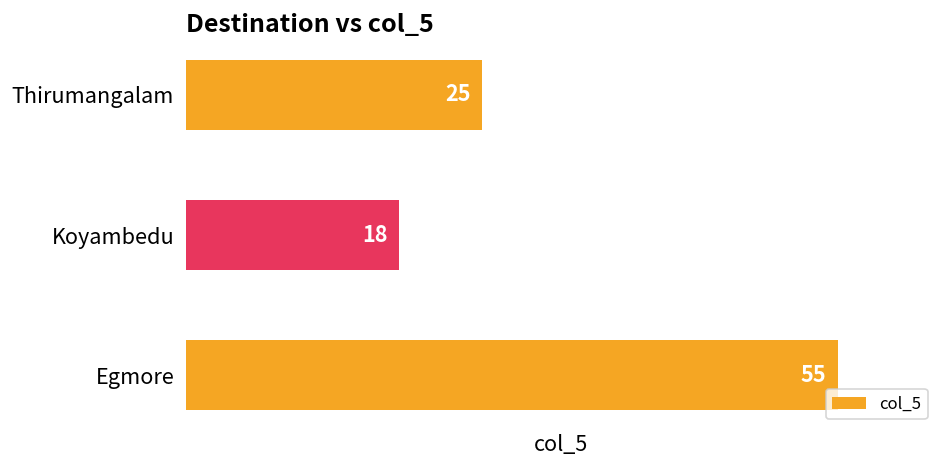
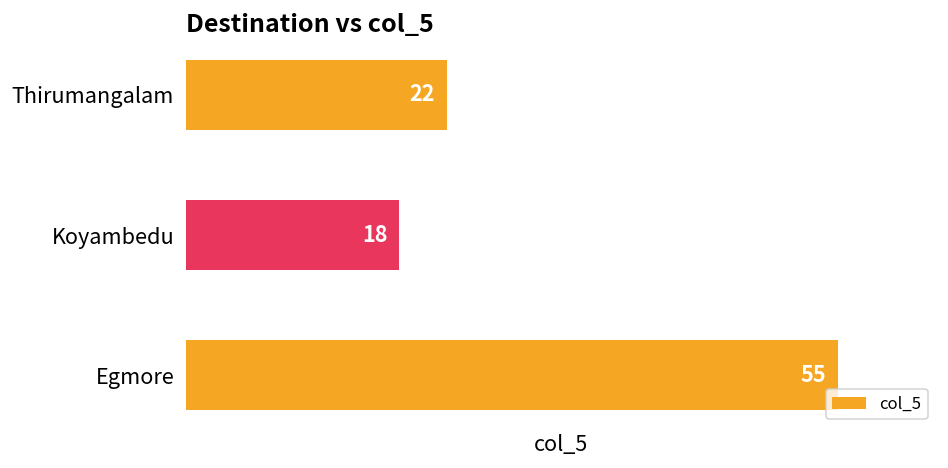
Thirumangalam: 25 -> 22
